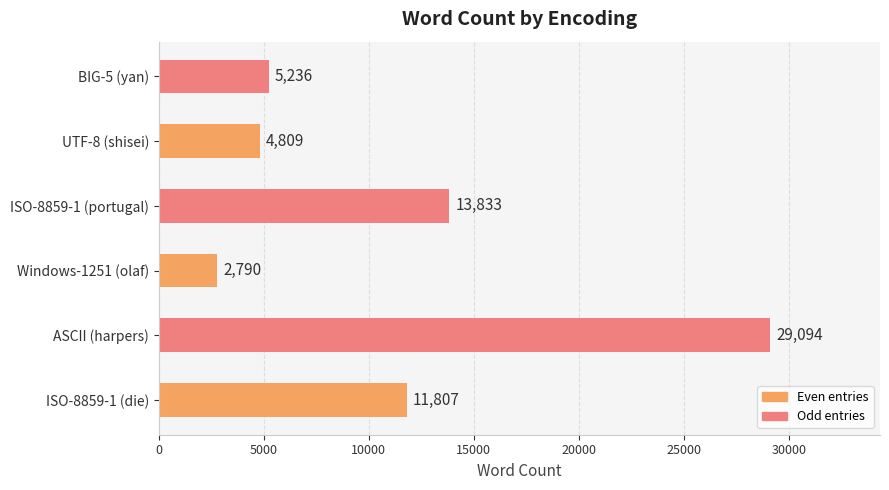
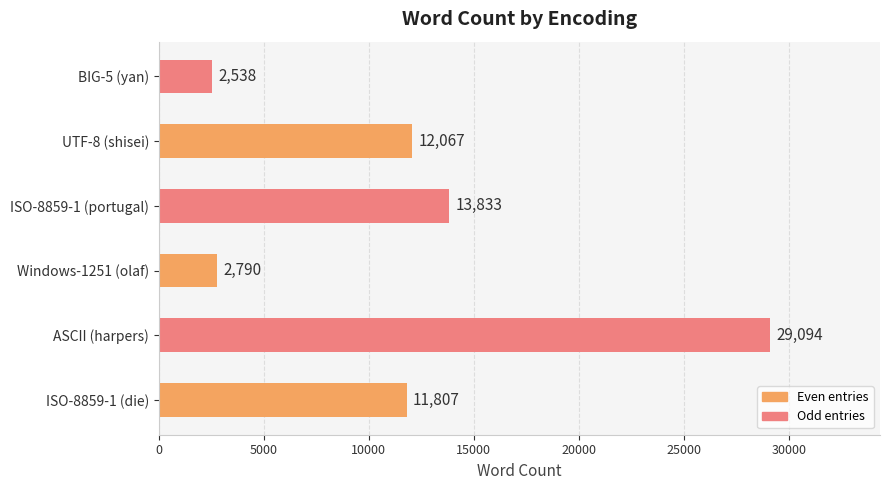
BIG-5 (yan): 5,236 -> 2,538
UTF-8 (shisei): 4,809 -> 12,067
